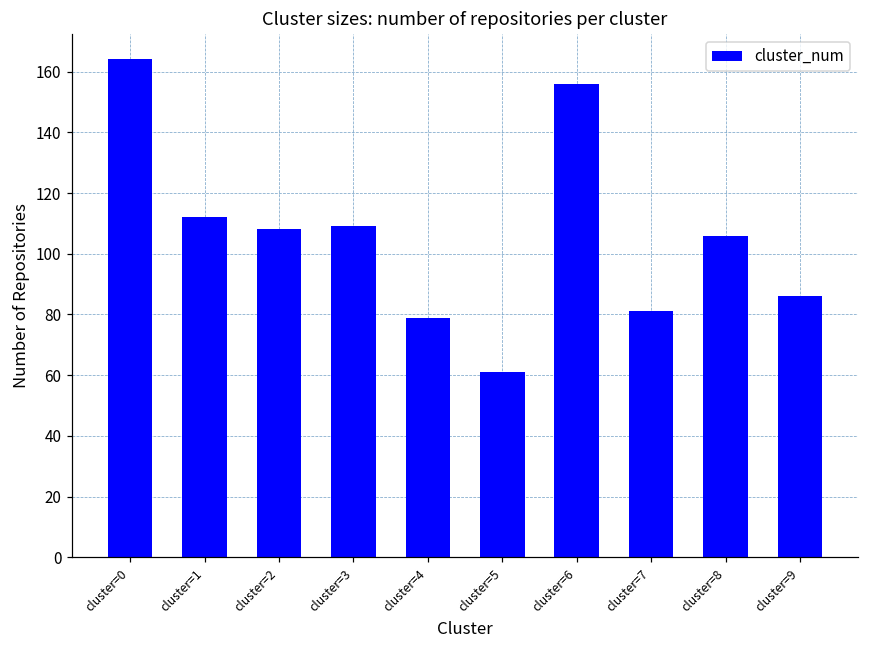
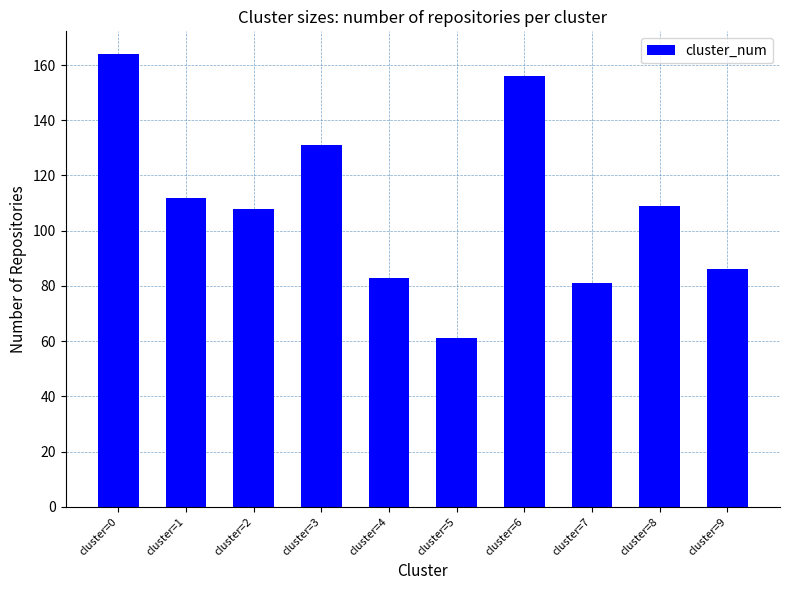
cluster=3: 109 -> 131
cluster=4: 79 -> 83
cluster=8: 106 -> 109
